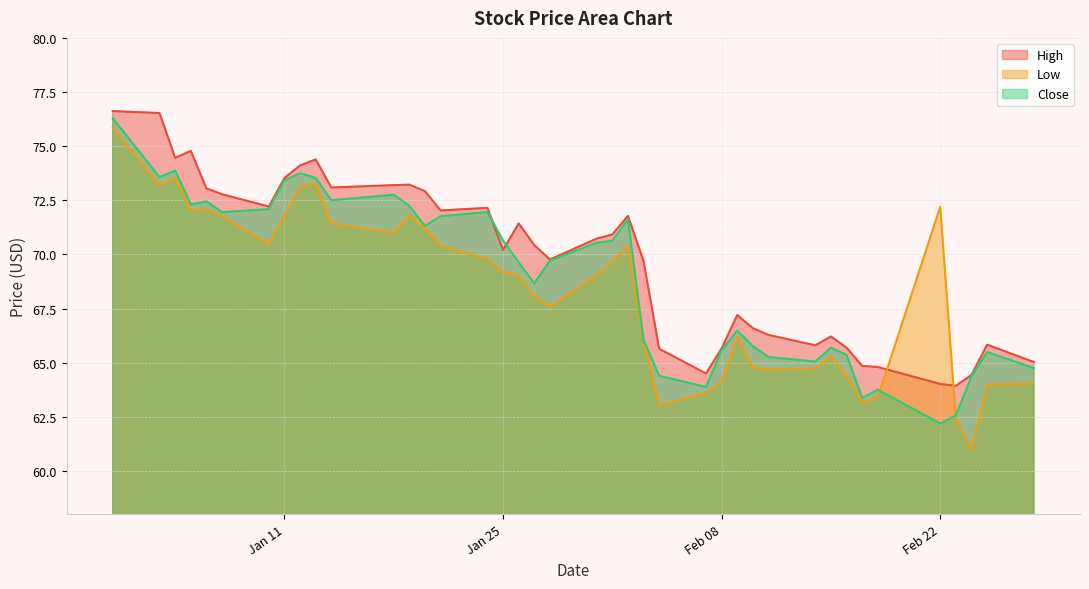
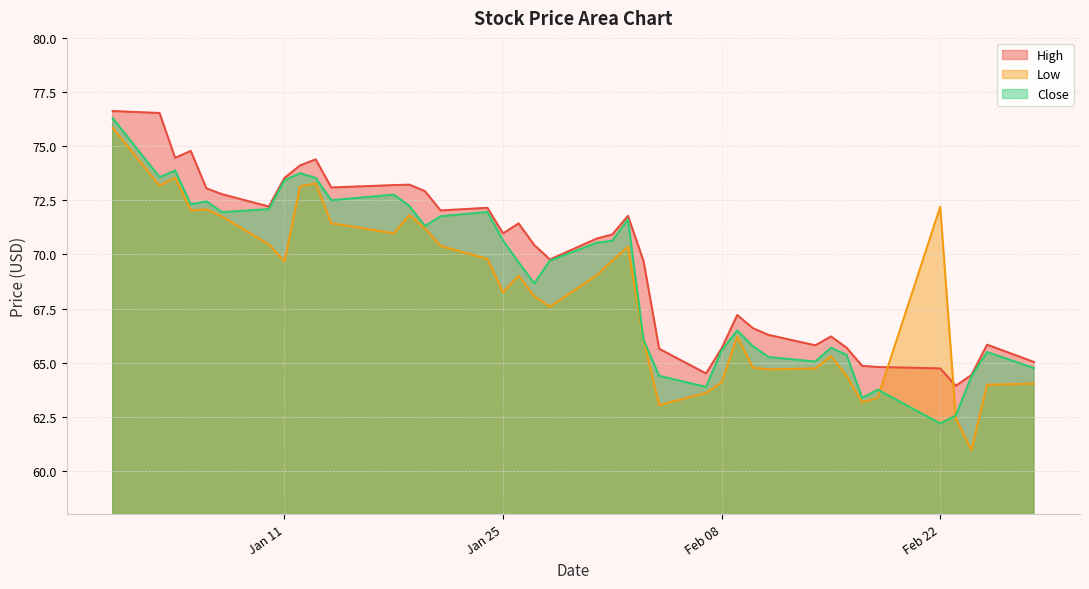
Low, Jan 11: 71.8 -> 69.7
High, Jan 25: 70.2 -> 71.0
Low, Jan 25: 69.2 -> 68.2
High, Feb 22: 64.0 -> 64.7
